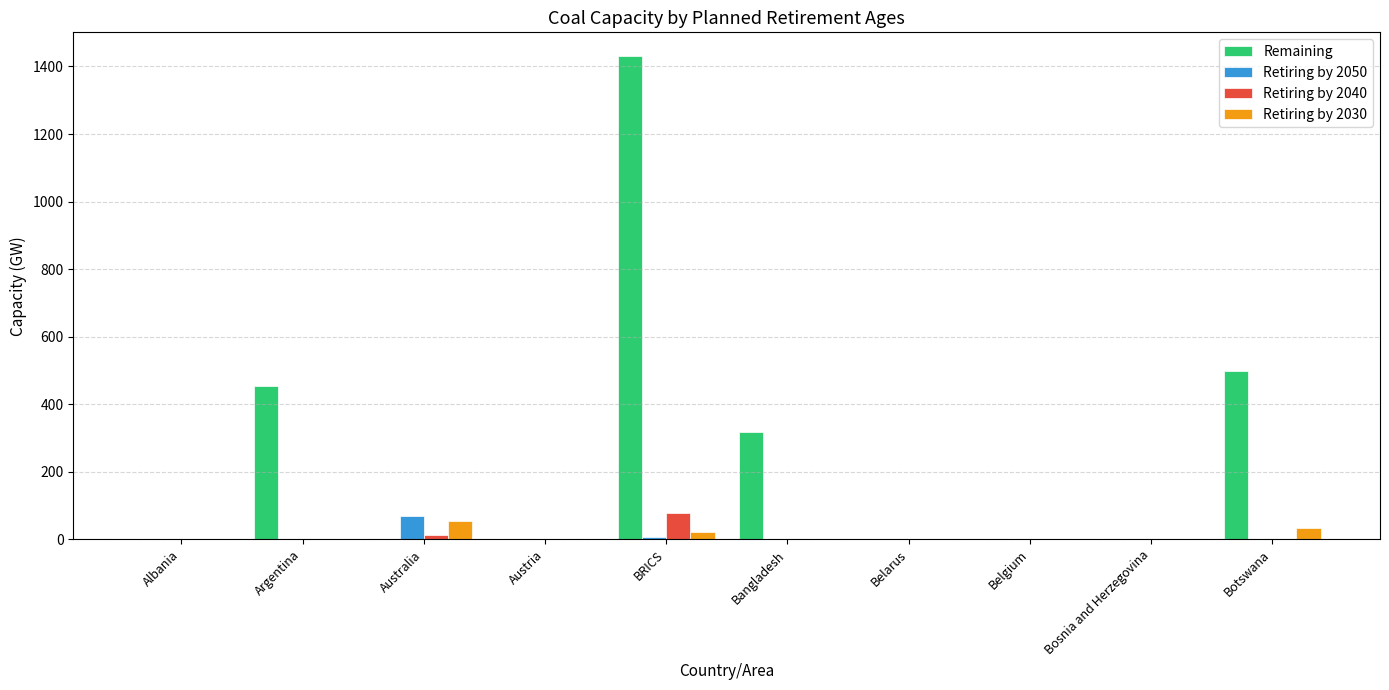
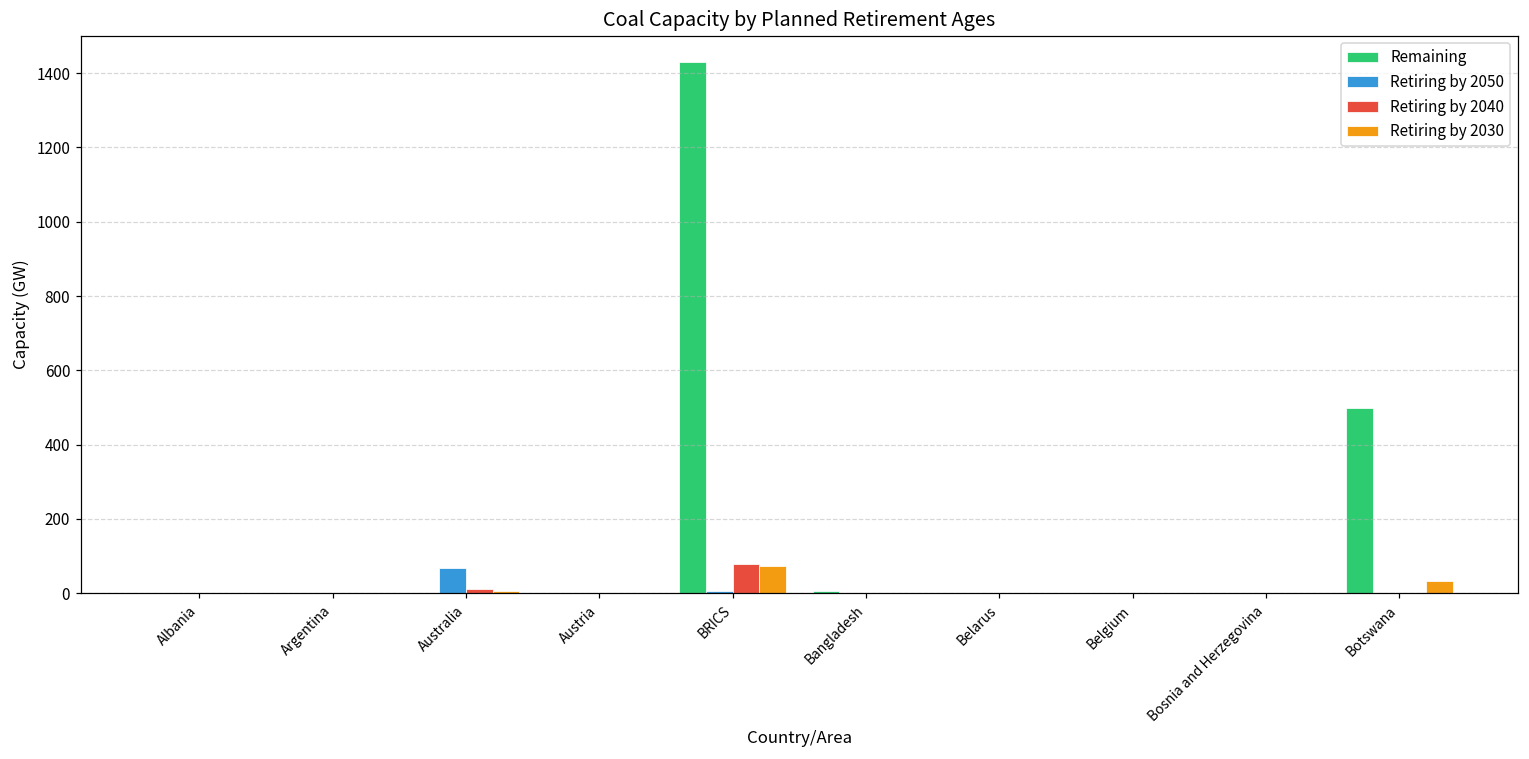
Remaining, Argentina: 450 -> 0
Retiring by 2030, Australia: 50 -> 10
Retiring by 2030, BRICS: 20 -> 70
Remaining, Bangladesh: 320 -> 10
